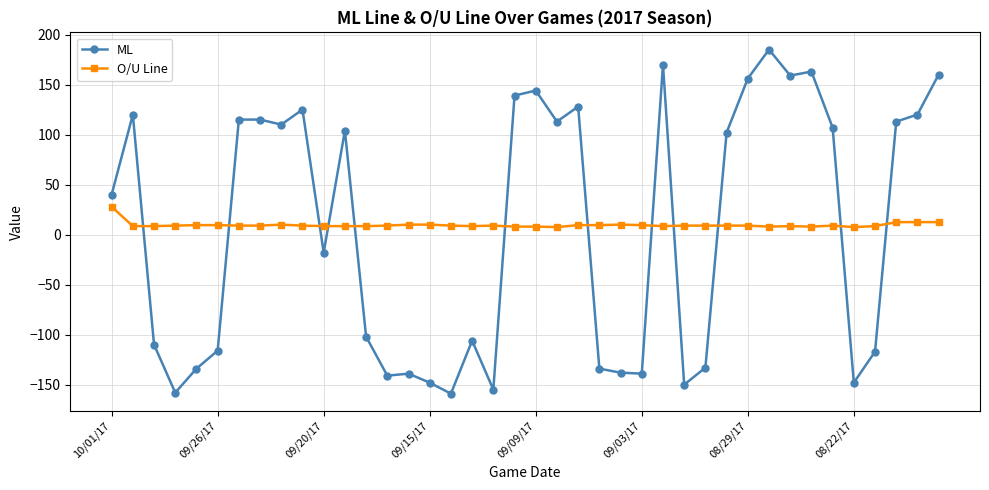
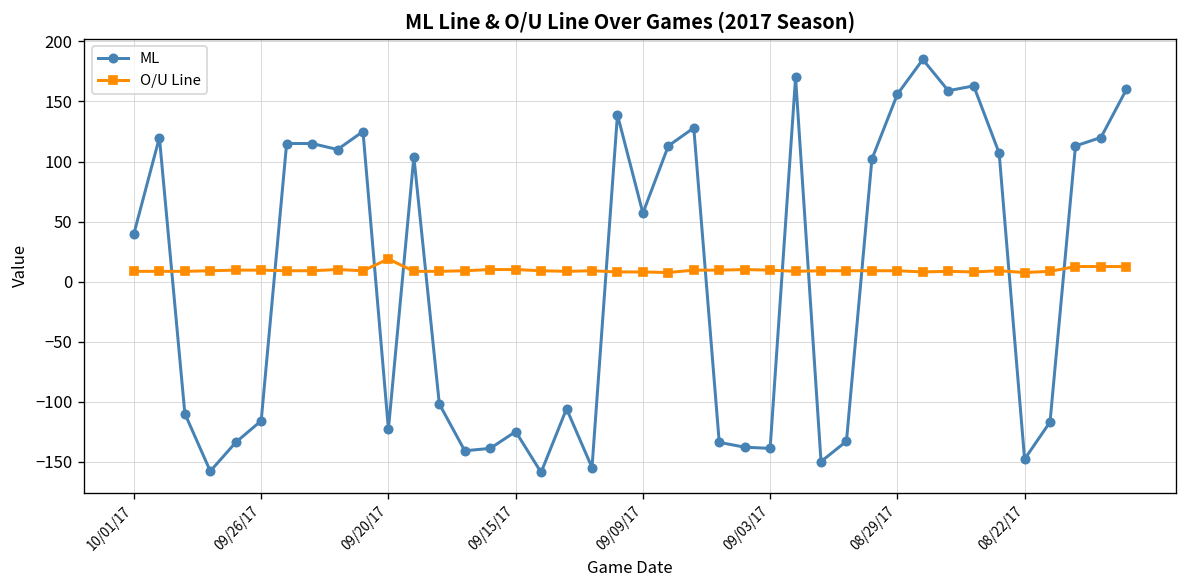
O/U Line, 10/01/17: 28 -> 9
ML, 09/20/17: -18 -> -123
O/U Line, 09/20/17: 9 -> 19
ML, 09/15/17: -148 -> -125
ML, 09/09/17: 144 -> 57
